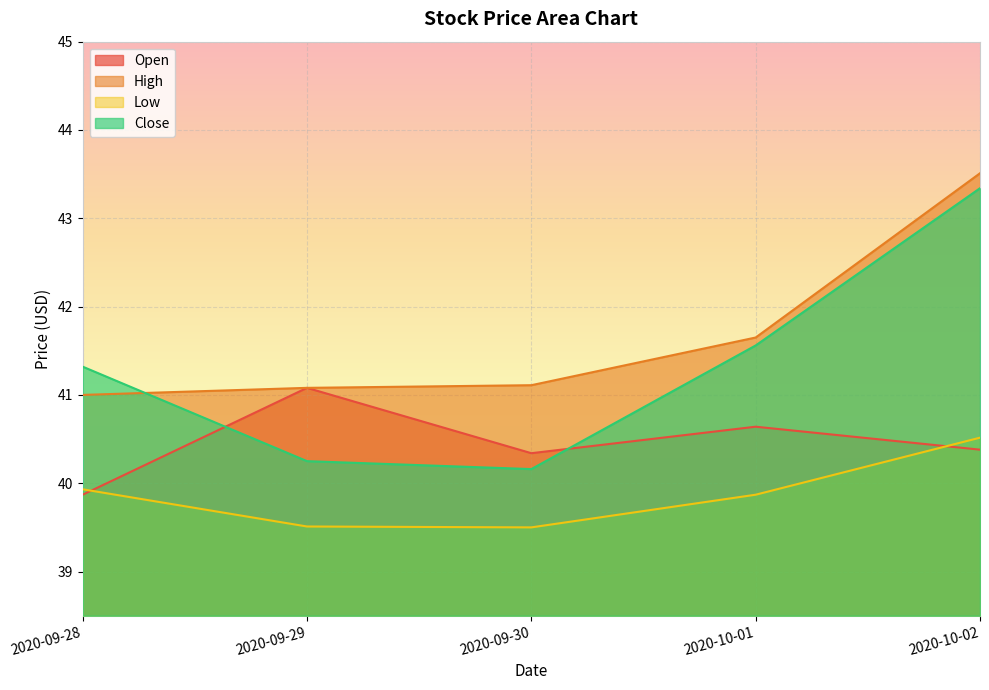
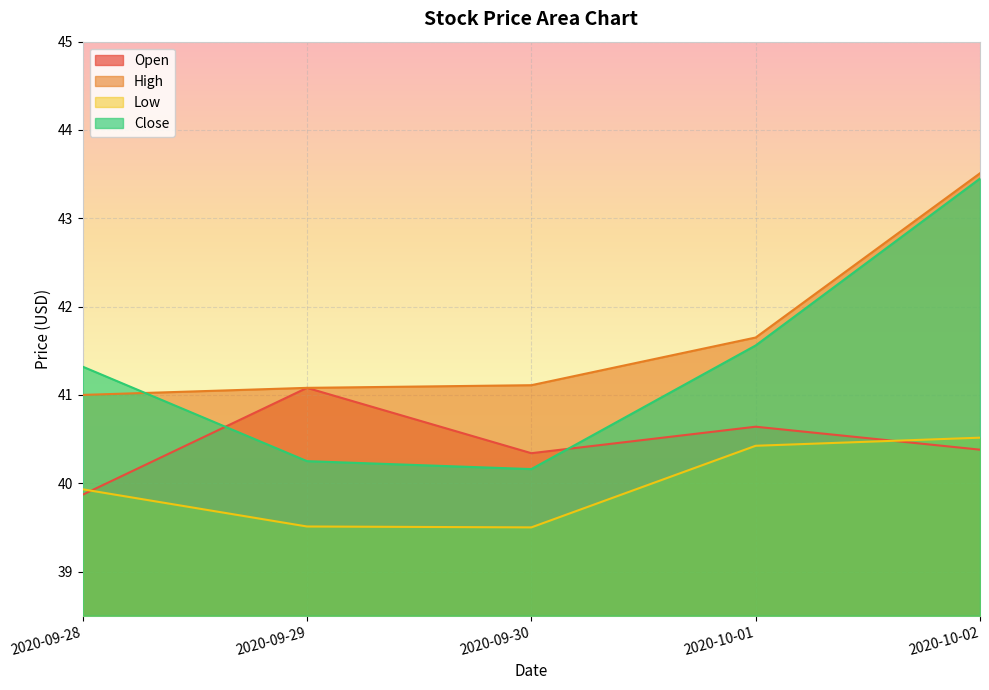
Low, 2020-10-01: 39.9 -> 40.4
Close, 2020-10-02: 43.3 -> 43.5
